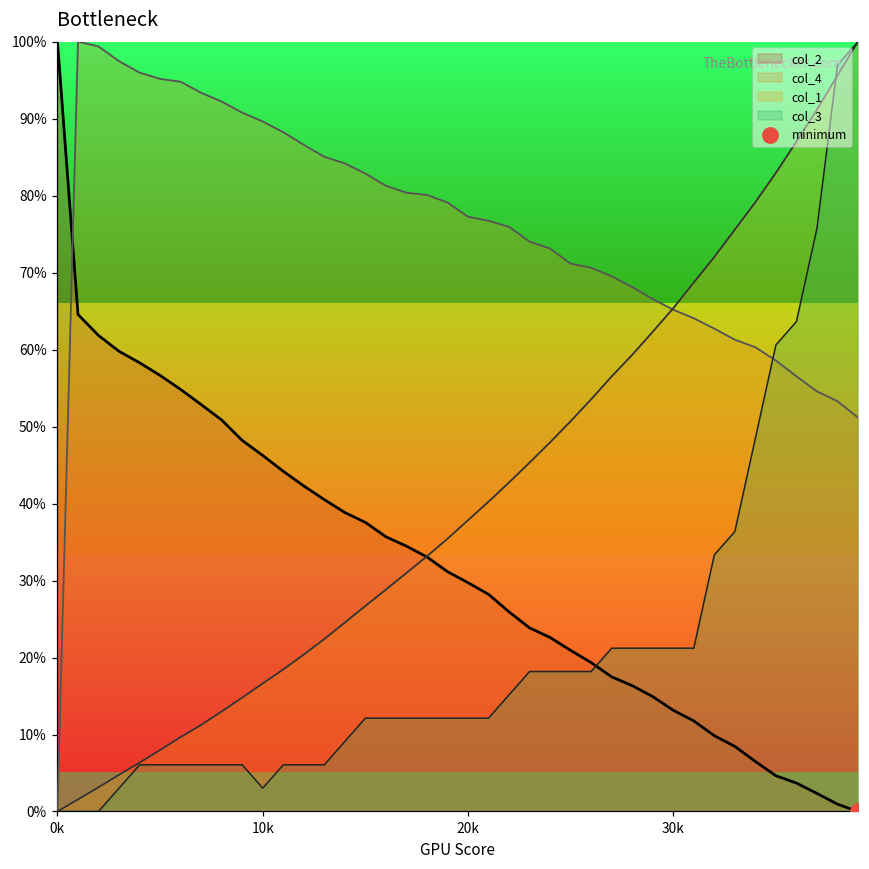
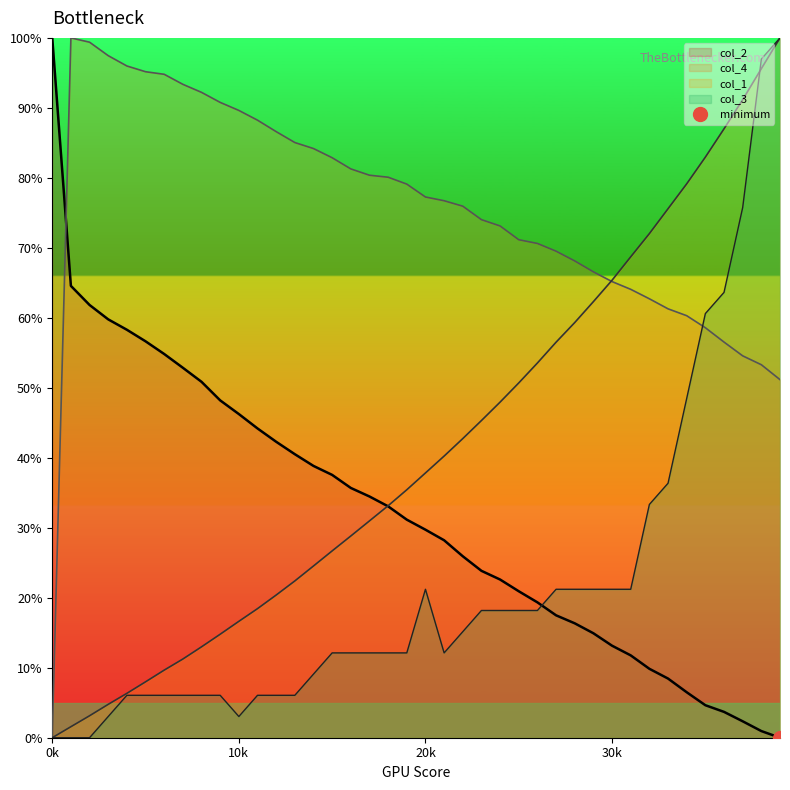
col_3, 20k: 12% -> 21%
